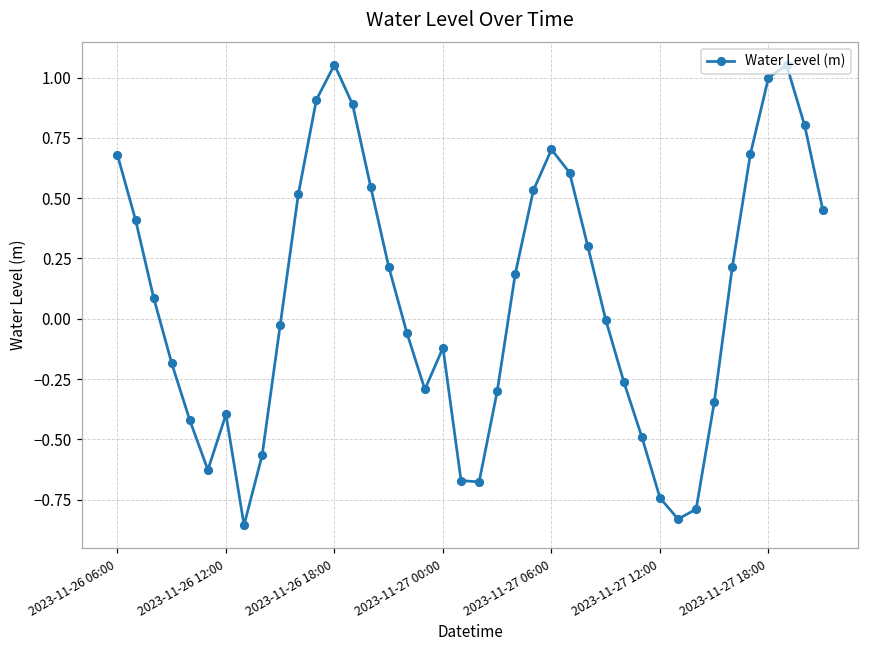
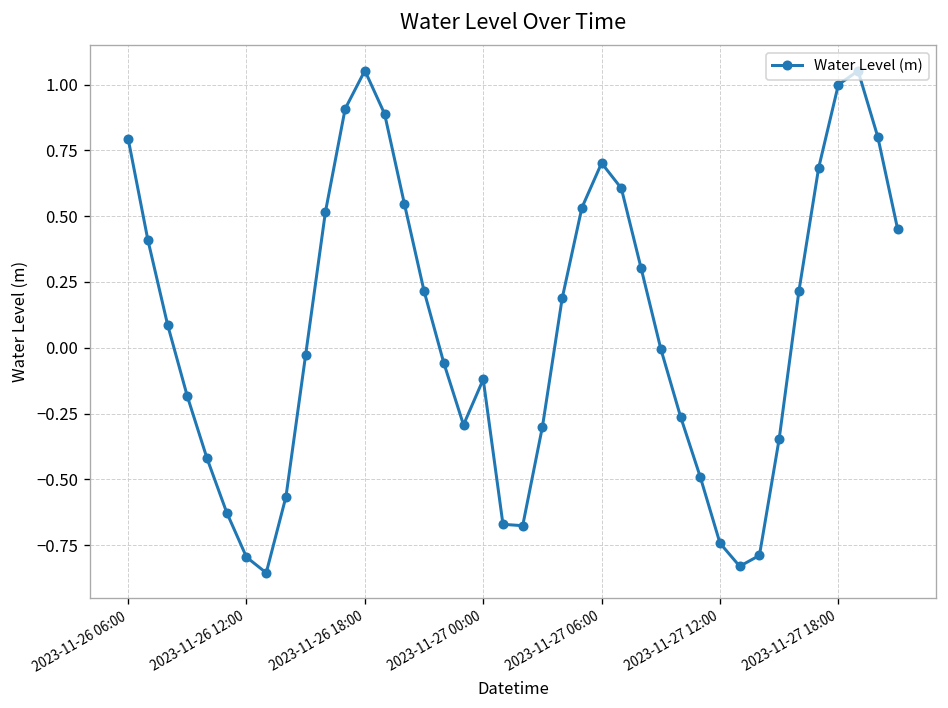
2023-11-26 06:00: 0.68 -> 0.79
2023-11-26 12:00: -0.40 -> -0.80
